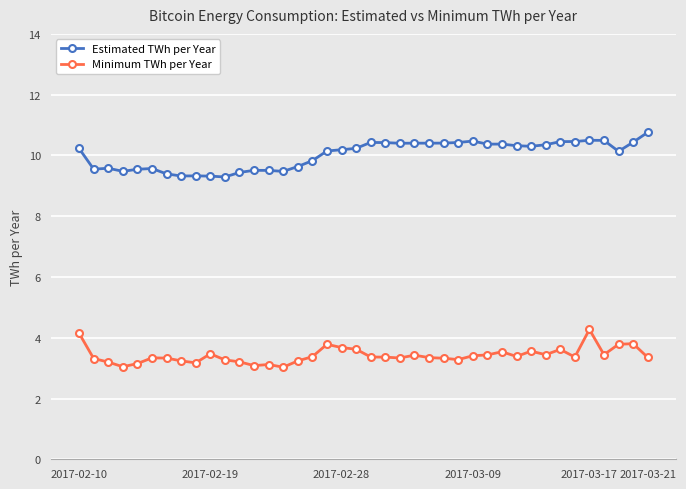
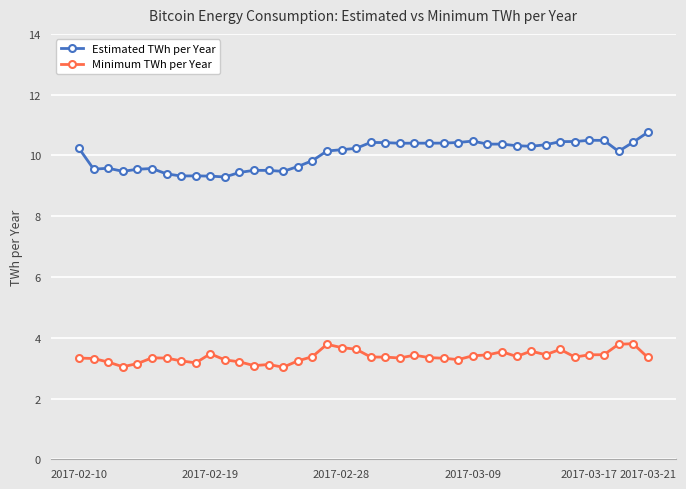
Minimum TWh per Year, 2017-02-10: 4.1 -> 3.3
Minimum TWh per Year, 2017-03-17: 4.3 -> 3.4
